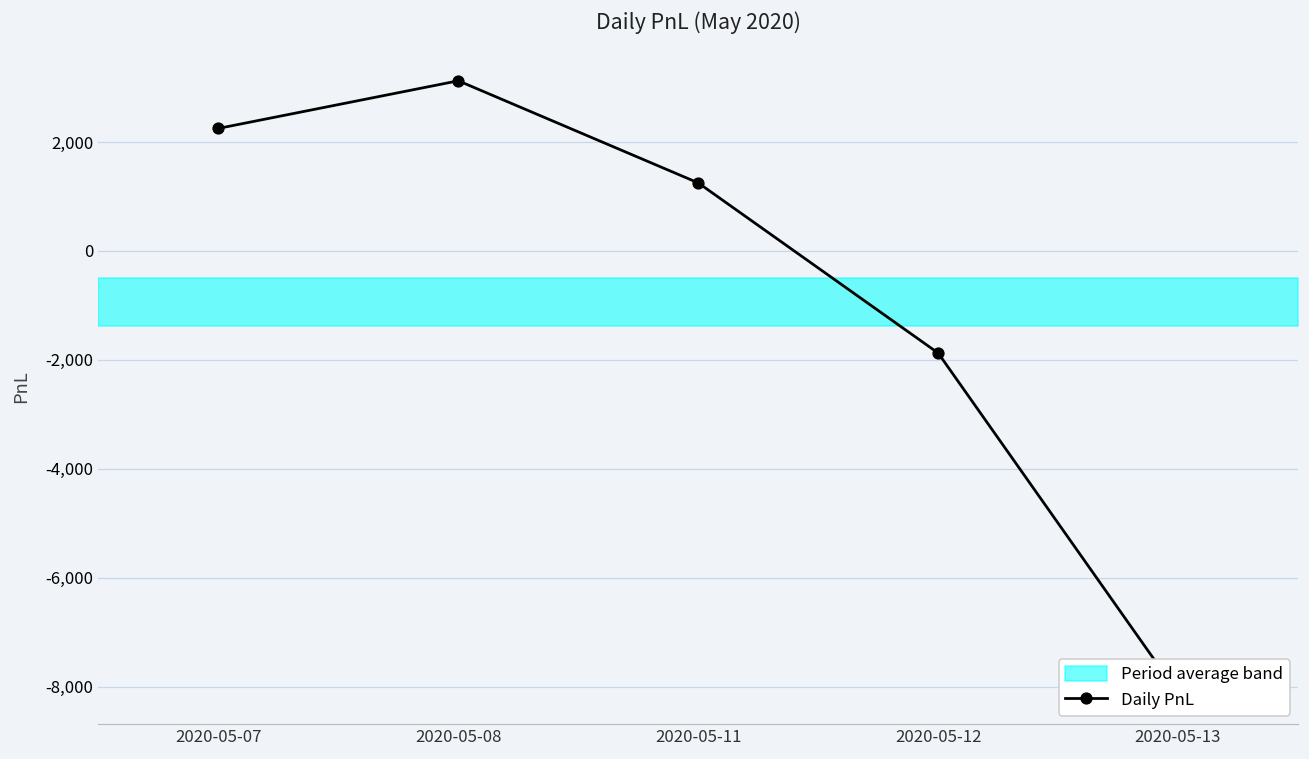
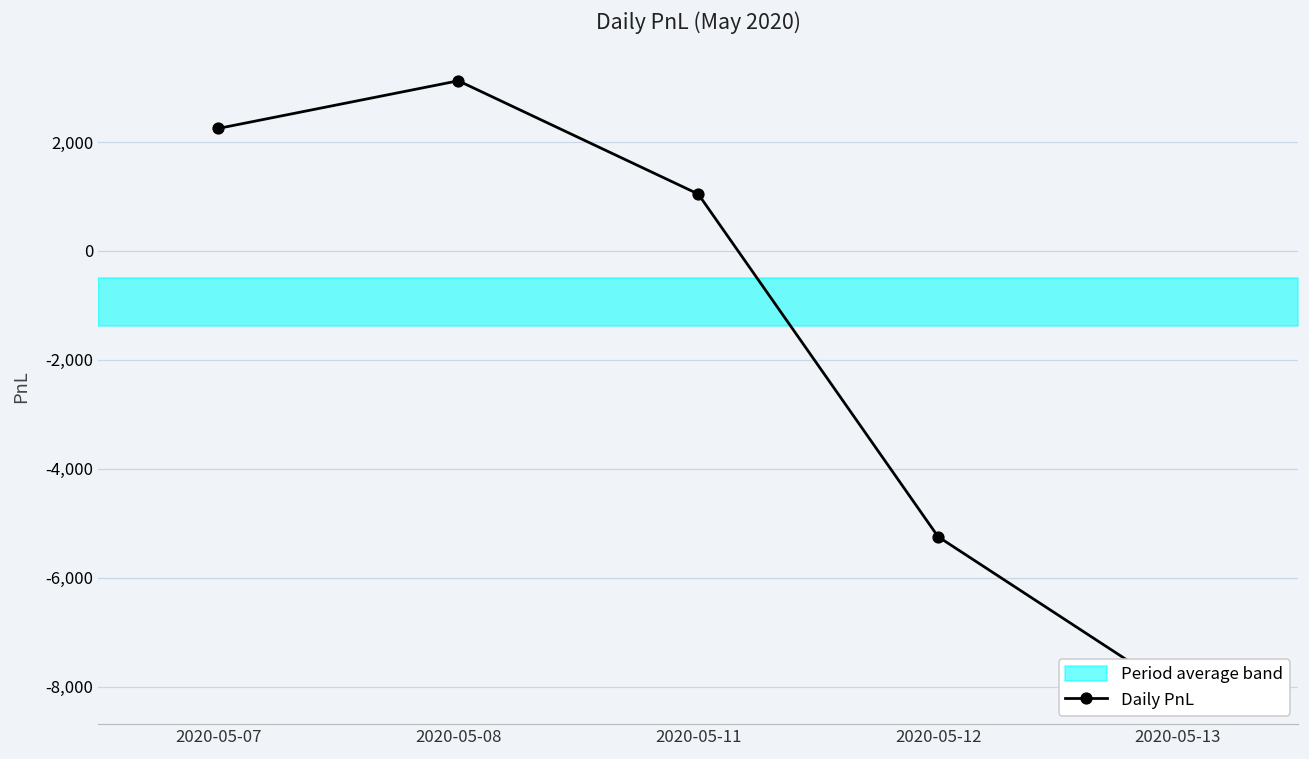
Daily PnL, 2020-05-11: 1,300 -> 1,000
Daily PnL, 2020-05-12: -1,900 -> -5,200
